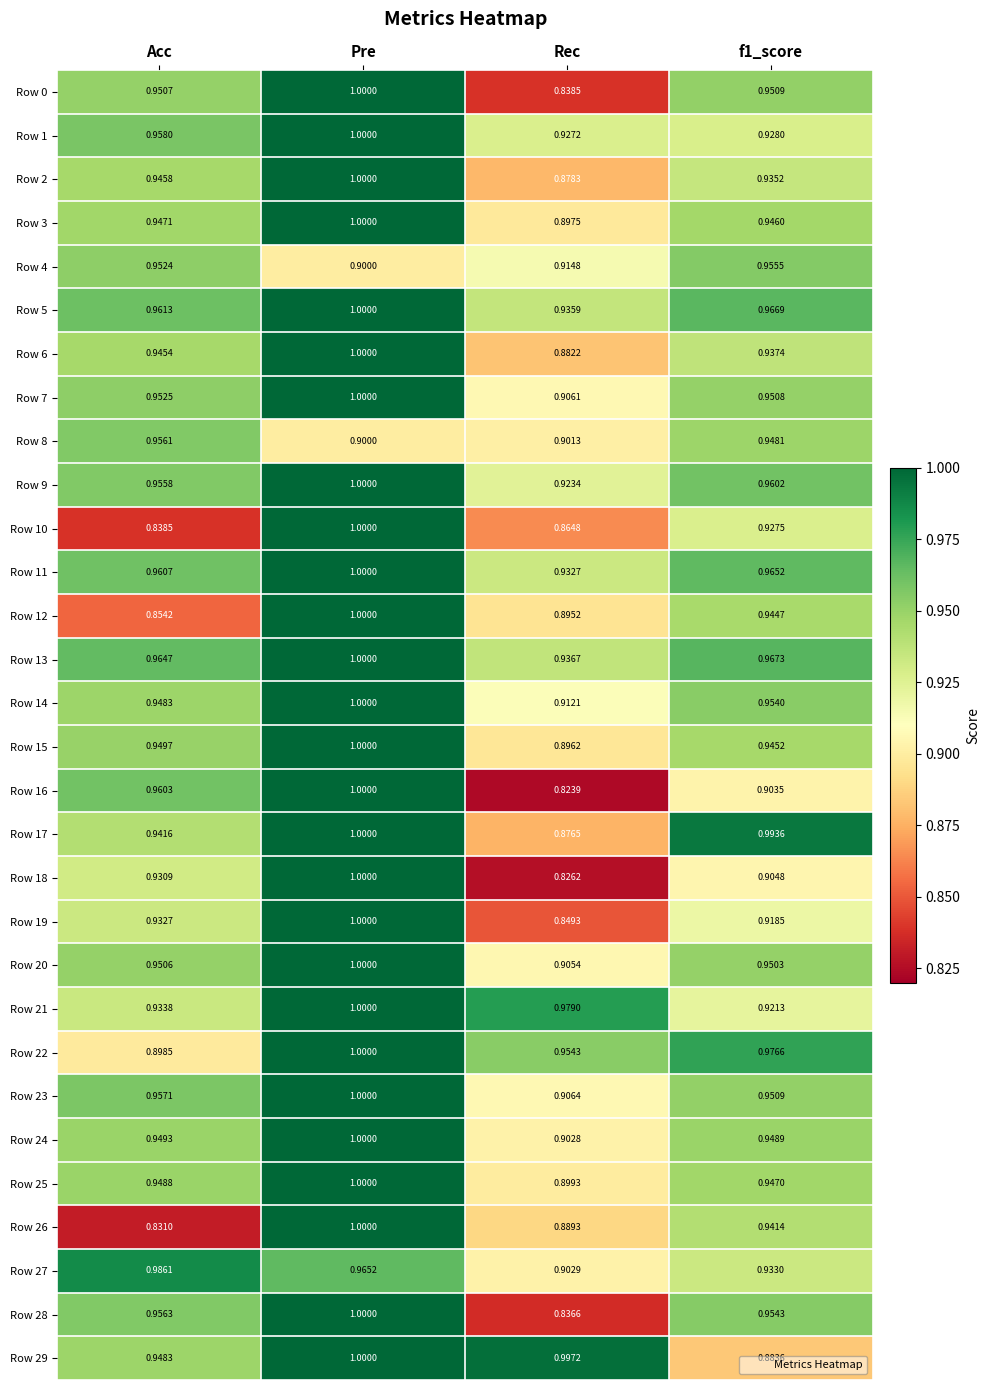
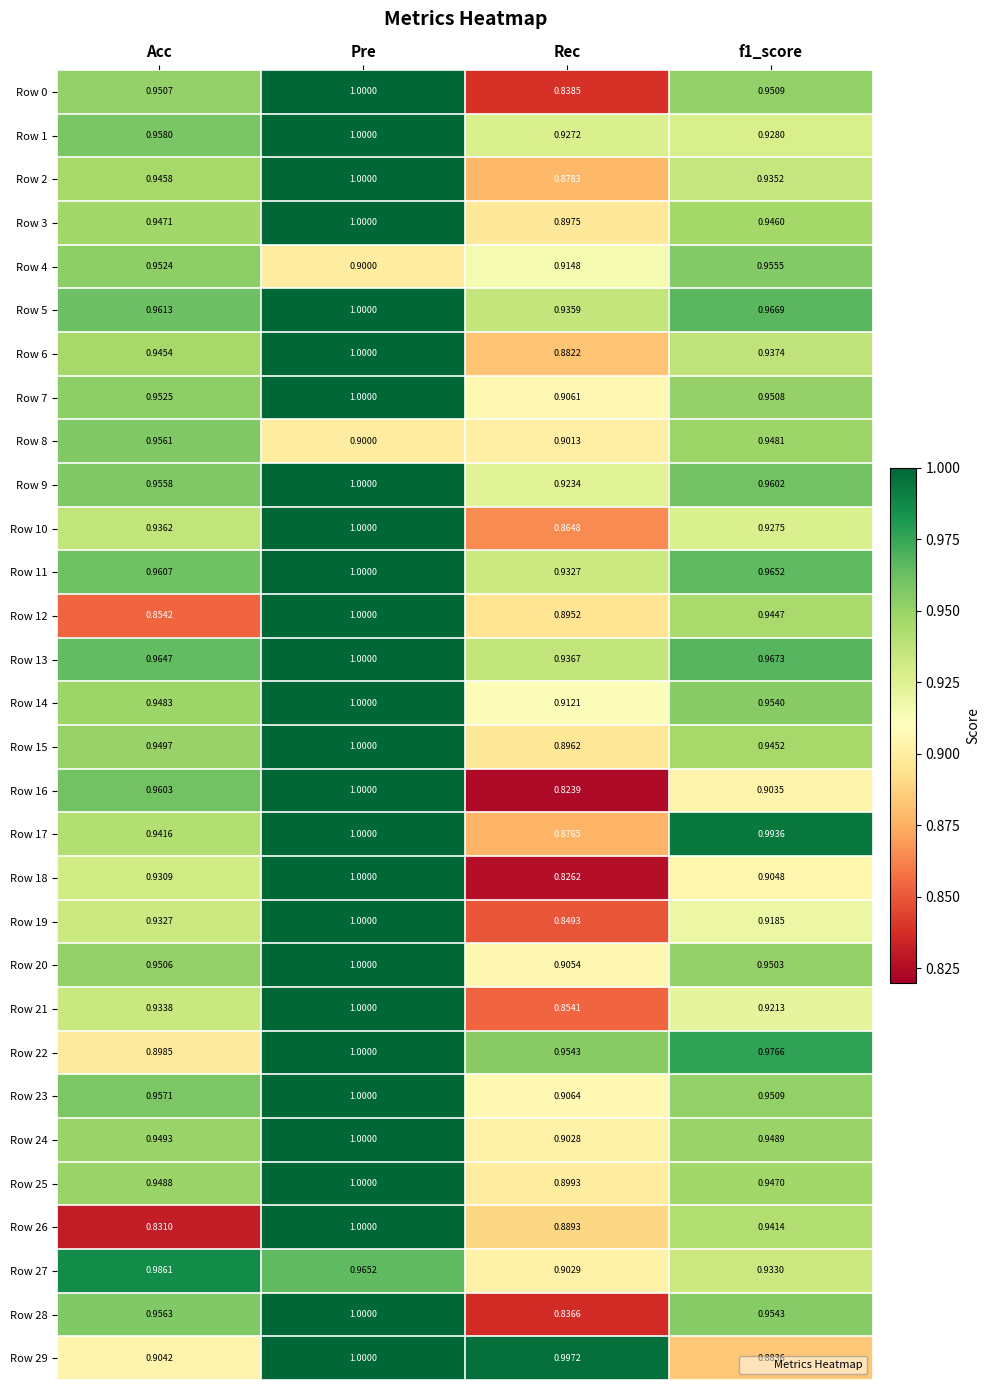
Row 10, Acc: 0.8385 -> 0.9362
Row 21, Rec: 0.9790 -> 0.8541
Row 29, Acc: 0.9483 -> 0.9042
